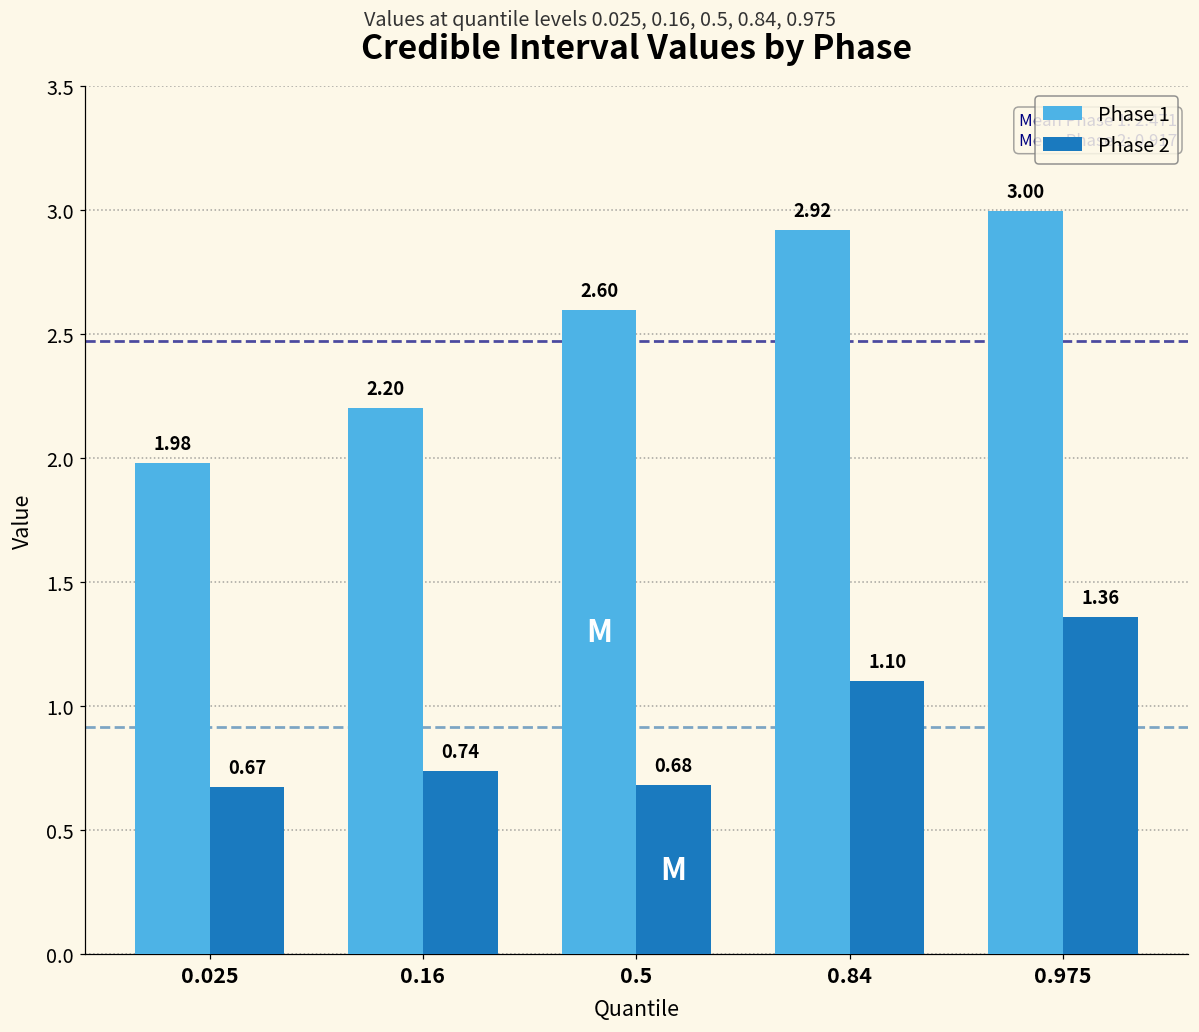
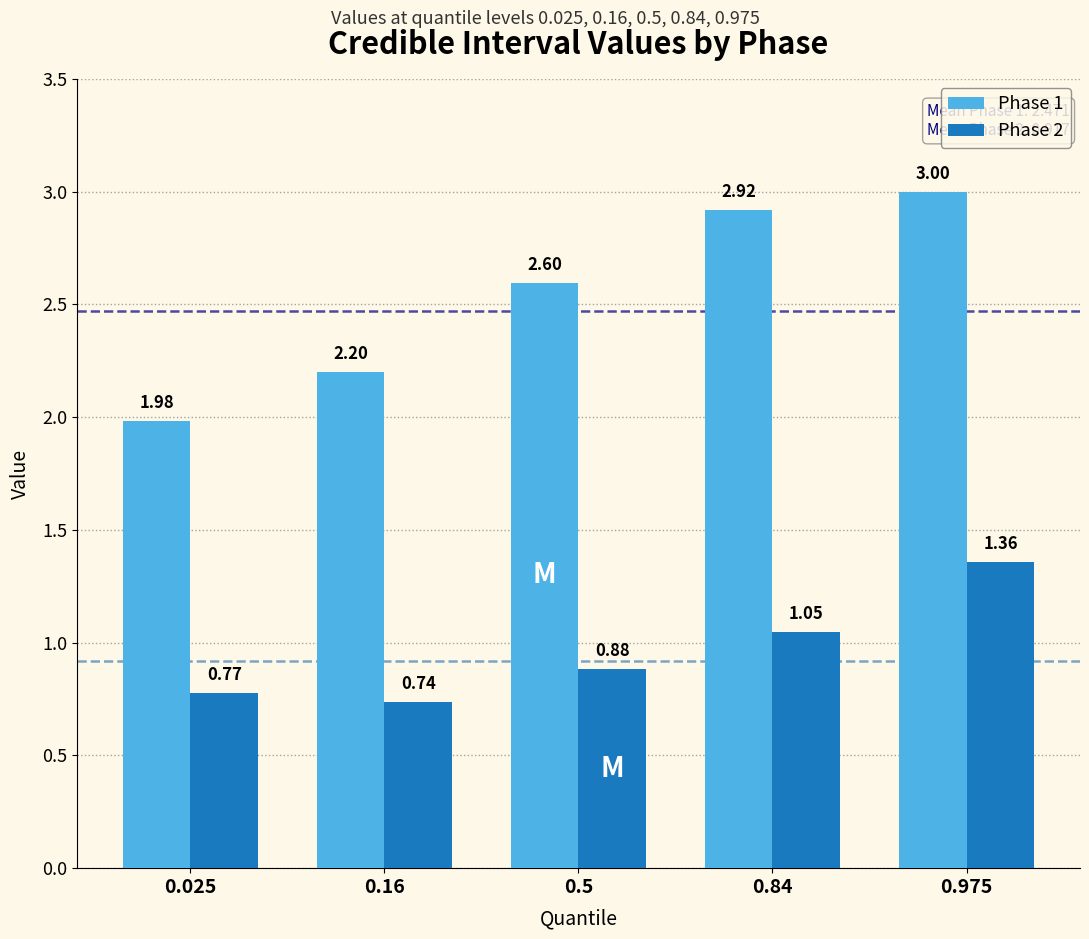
Phase 2, 0.025: 0.67 -> 0.77
Phase 2, 0.5: 0.68 -> 0.88
Phase 2, 0.84: 1.10 -> 1.05
